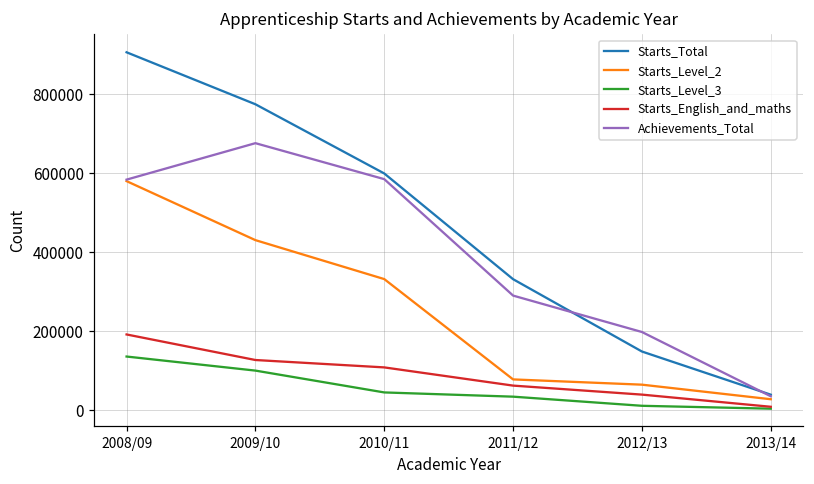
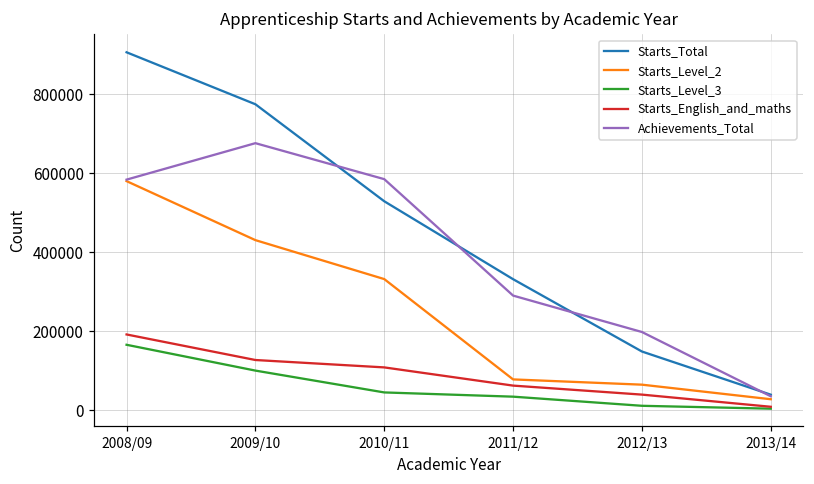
Starts_Level_3, 2008/09: 140000 -> 170000
Starts_Total, 2010/11: 600000 -> 530000
